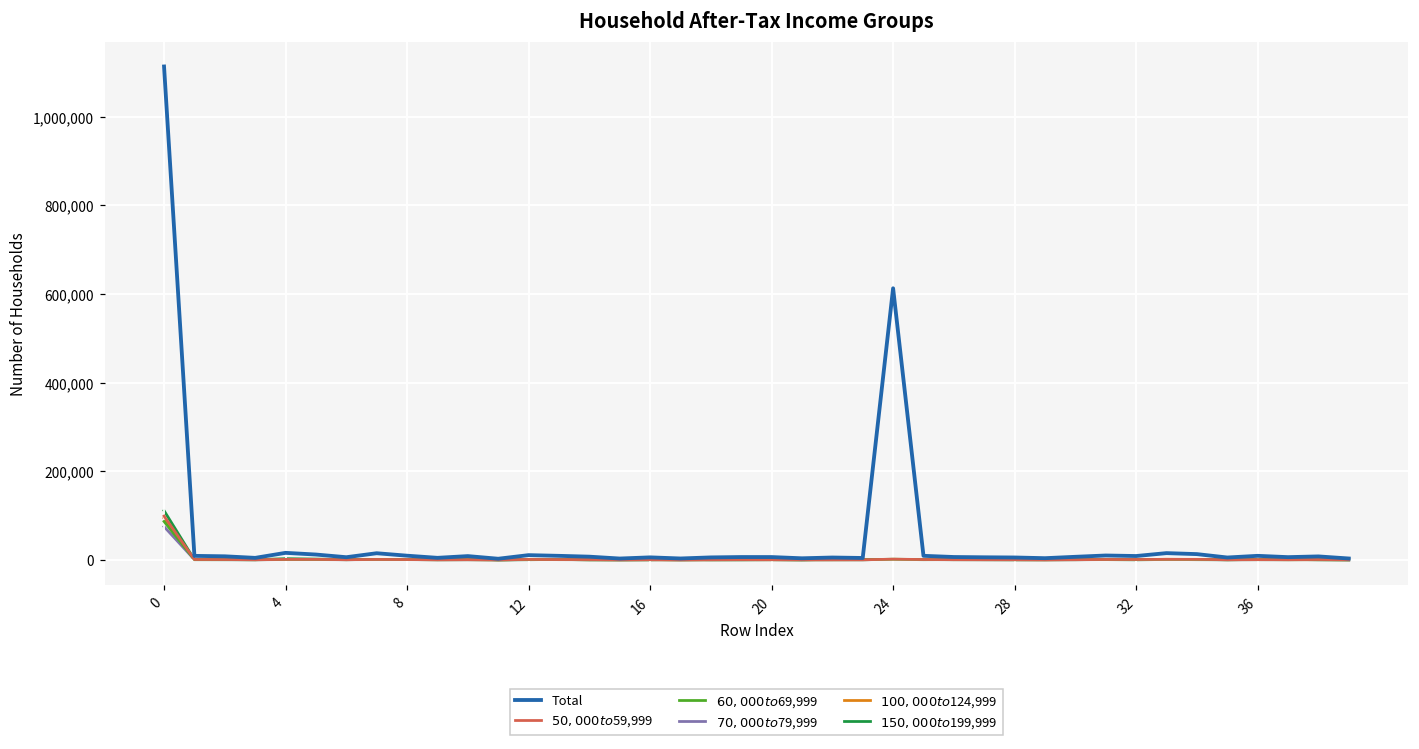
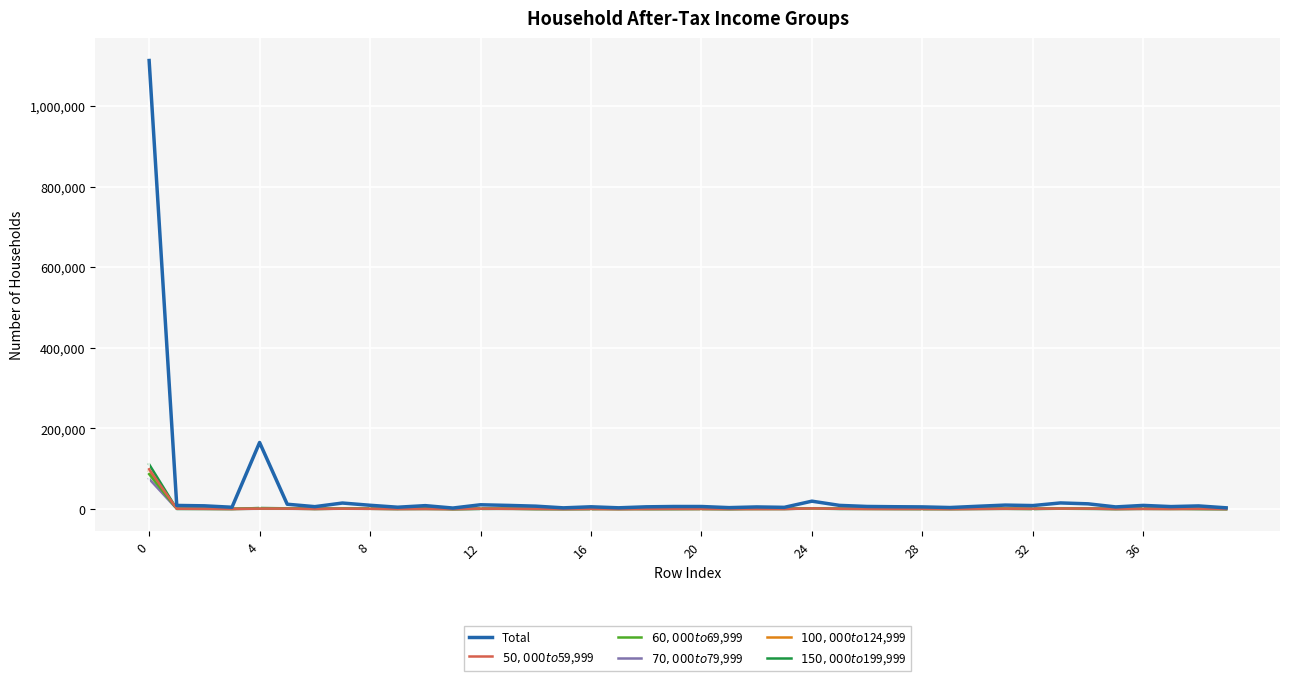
Total, 4: 20,000 -> 170,000
Total, 24: 610,000 -> 20,000
